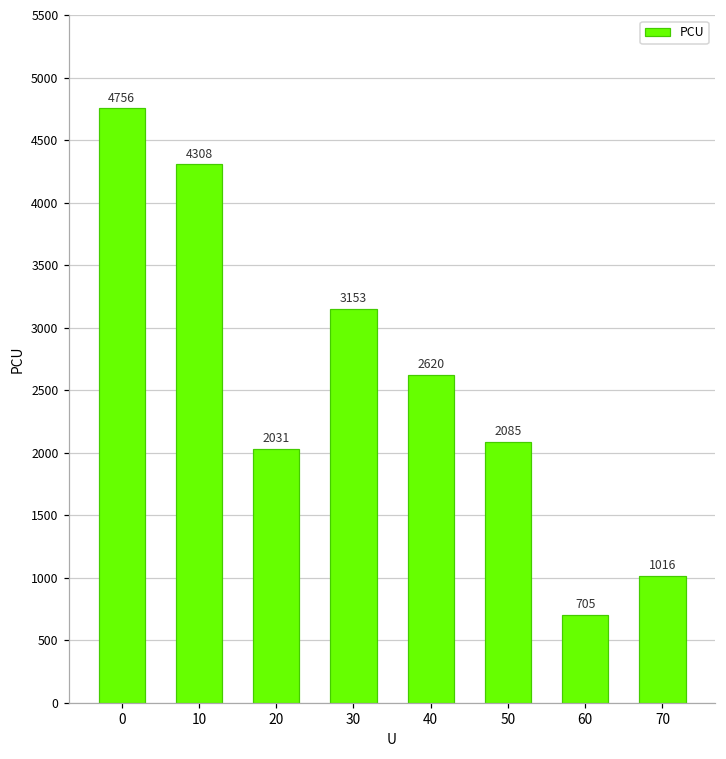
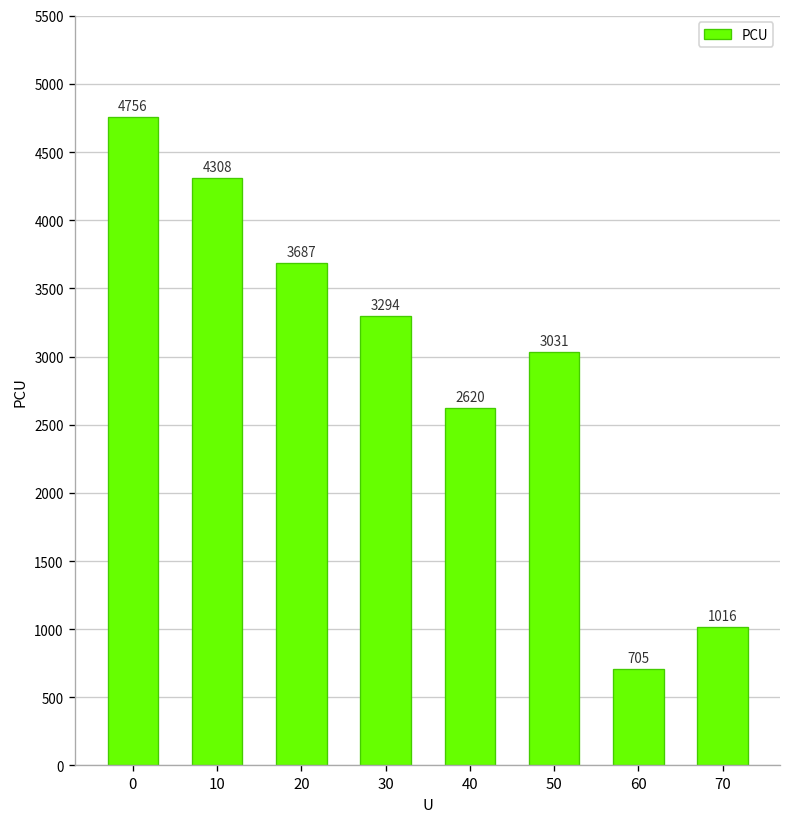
20: 2031 -> 3687
30: 3153 -> 3294
50: 2085 -> 3031
